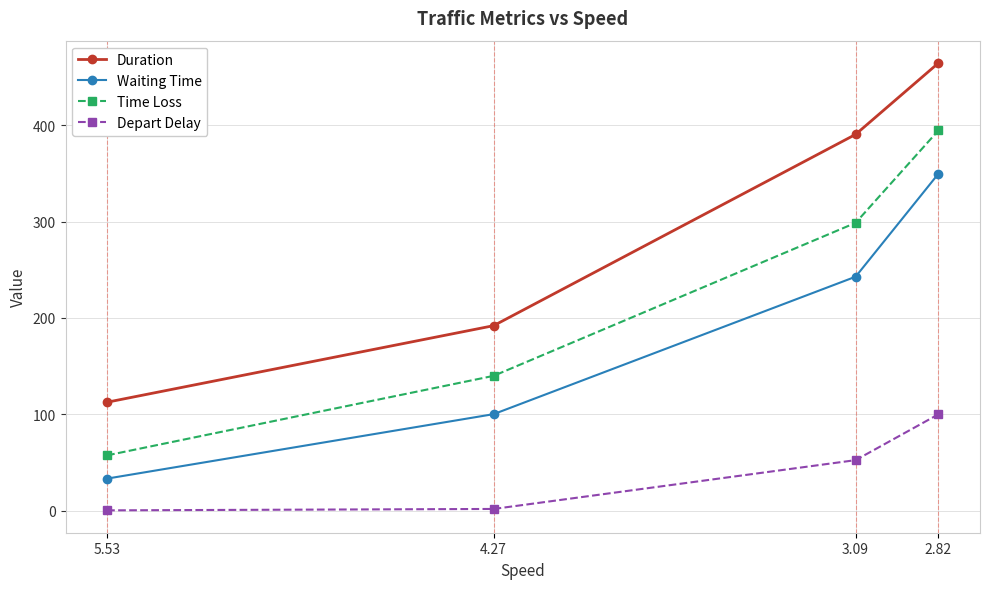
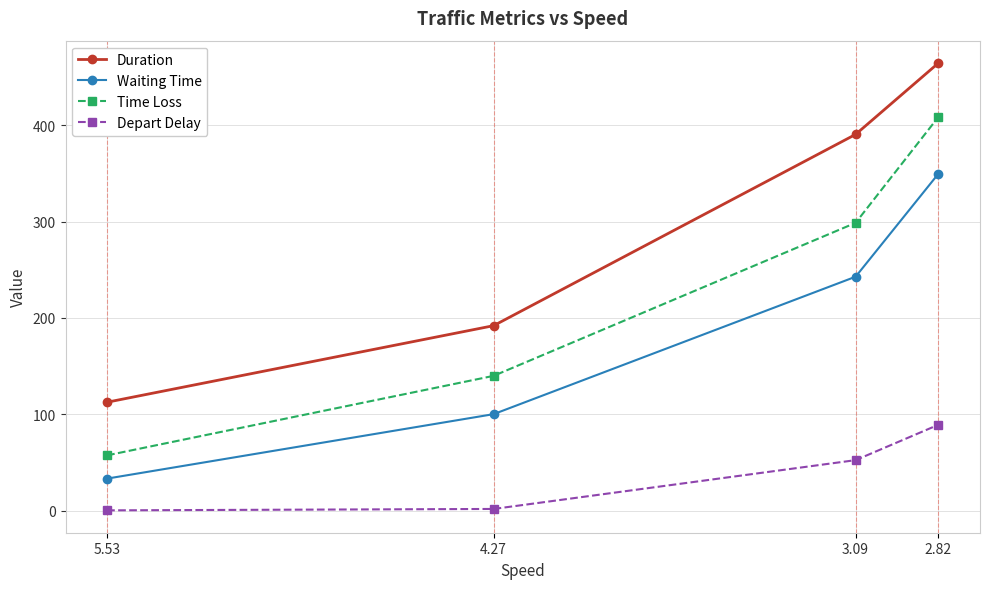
Time Loss, 2.82: 390 -> 410
Depart Delay, 2.82: 100 -> 90
